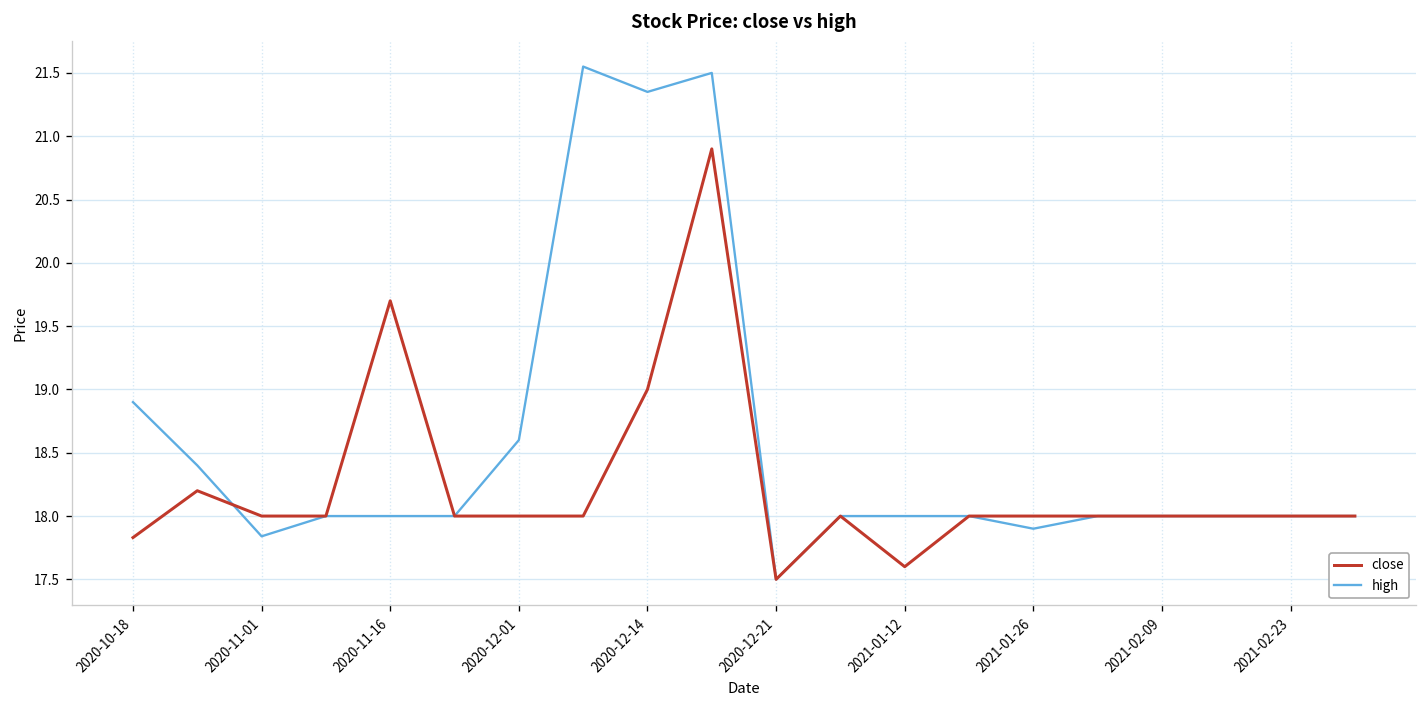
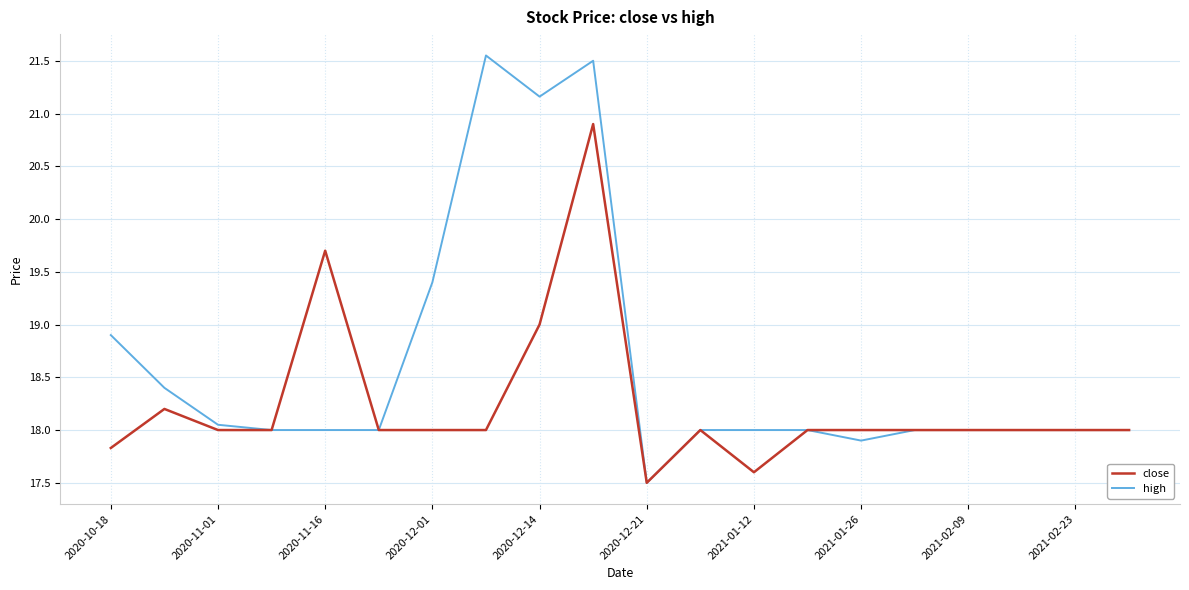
high, 2020-11-01: 17.84 -> 18.05
high, 2020-12-01: 18.6 -> 19.4
high, 2020-12-14: 21.35 -> 21.16
